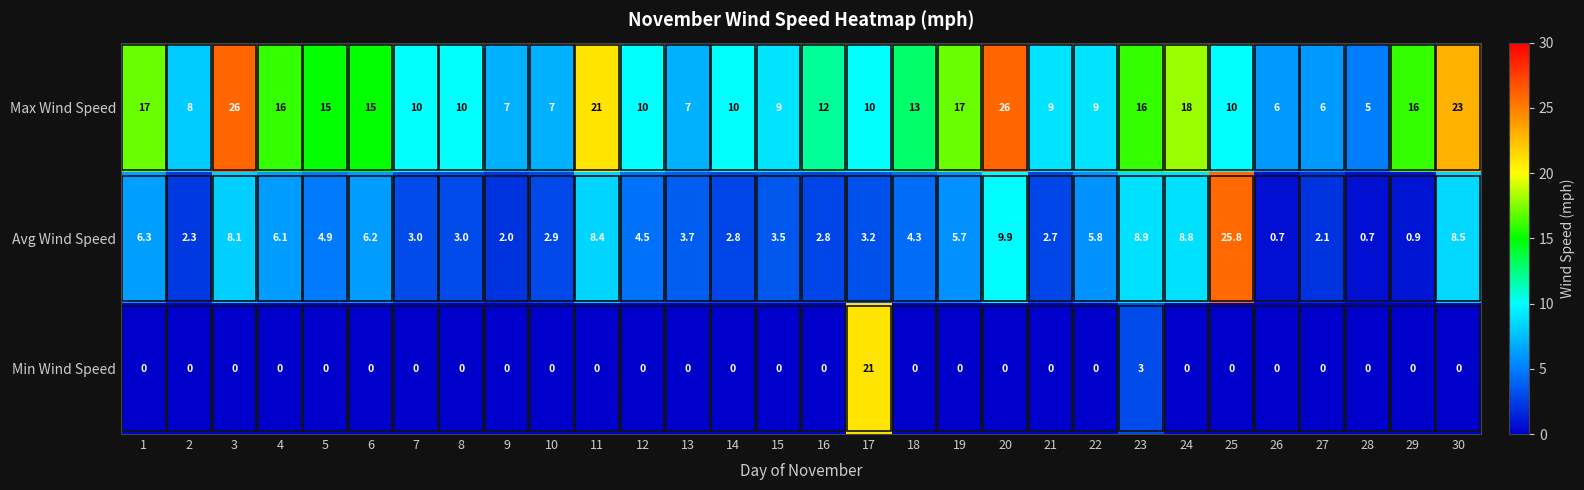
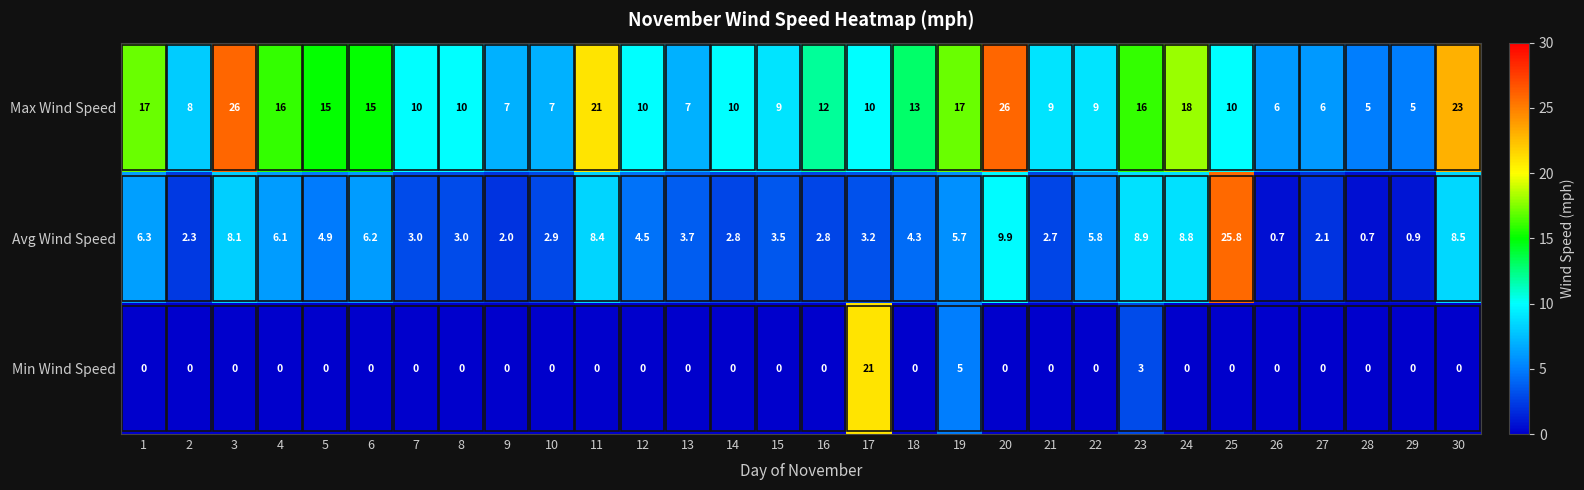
Max Wind Speed, 29: 16 -> 5
Min Wind Speed, 19: 0 -> 5
